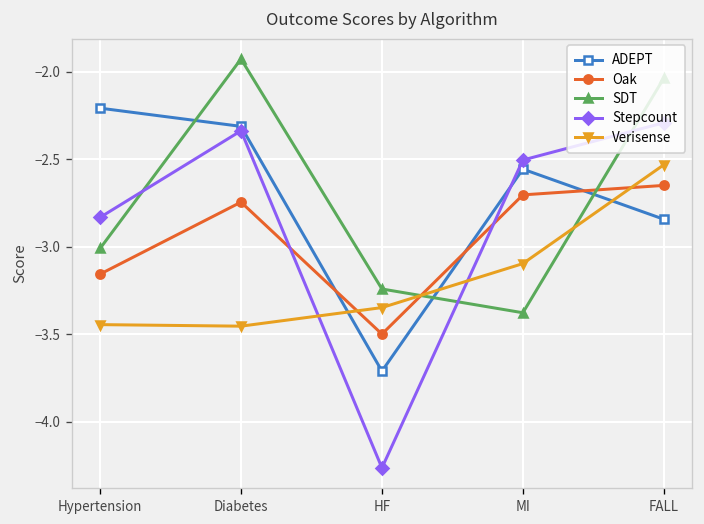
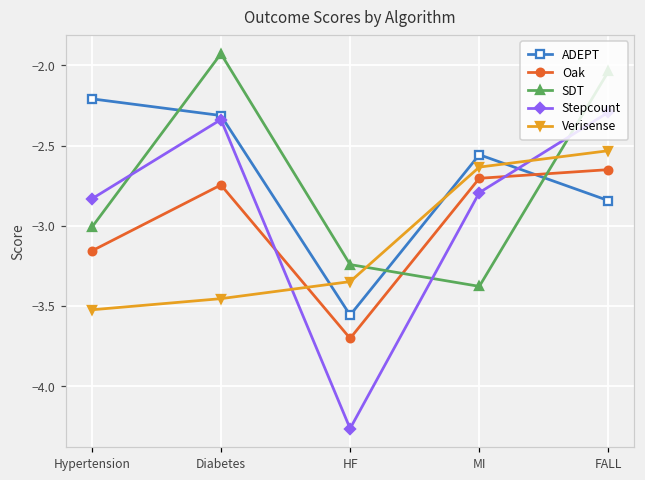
Verisense, Hypertension: -3.45 -> -3.52
ADEPT, HF: -3.71 -> -3.56
Oak, HF: -3.50 -> -3.70
Stepcount, MI: -2.50 -> -2.79
Verisense, MI: -3.10 -> -2.63
